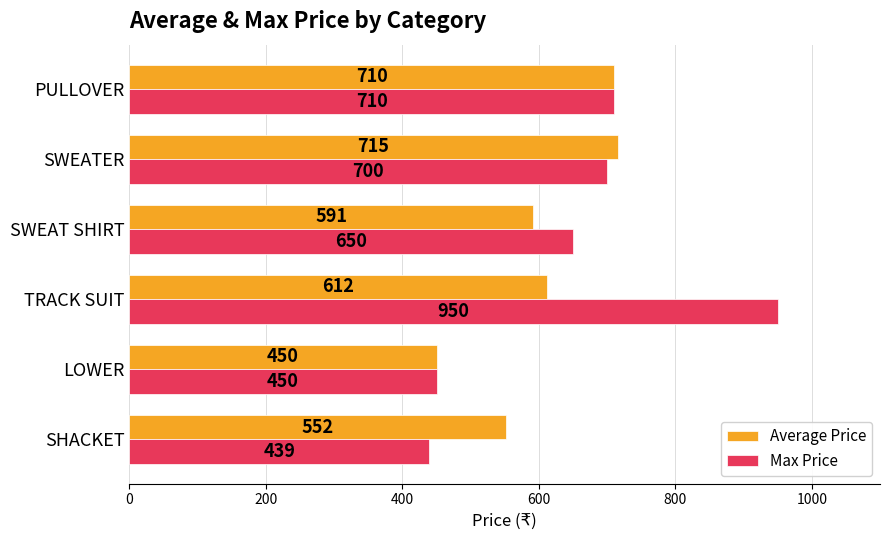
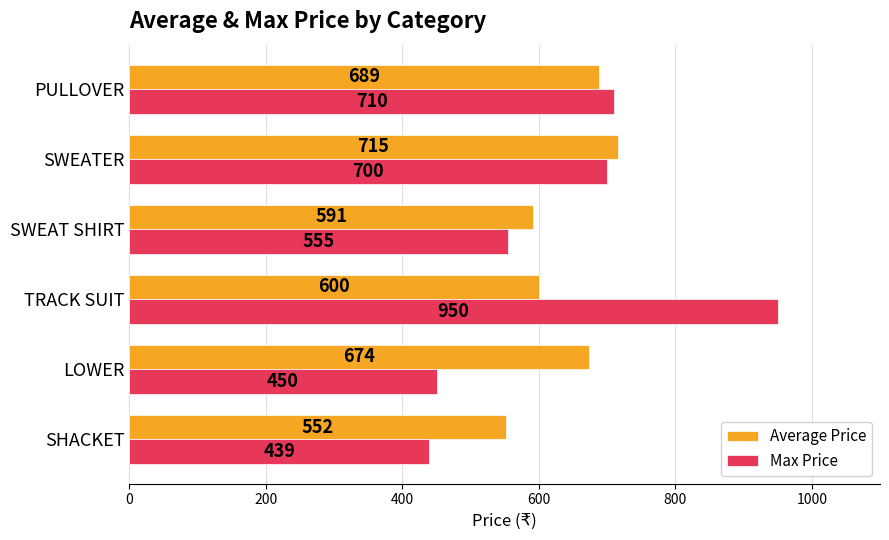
Average Price, PULLOVER: 710 -> 689
Max Price, SWEAT SHIRT: 650 -> 555
Average Price, TRACK SUIT: 612 -> 600
Average Price, LOWER: 450 -> 674
